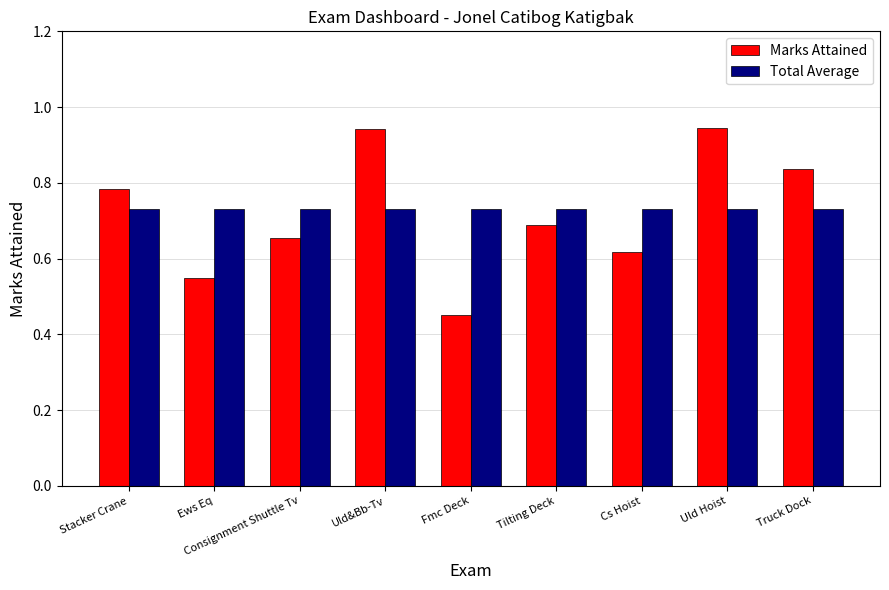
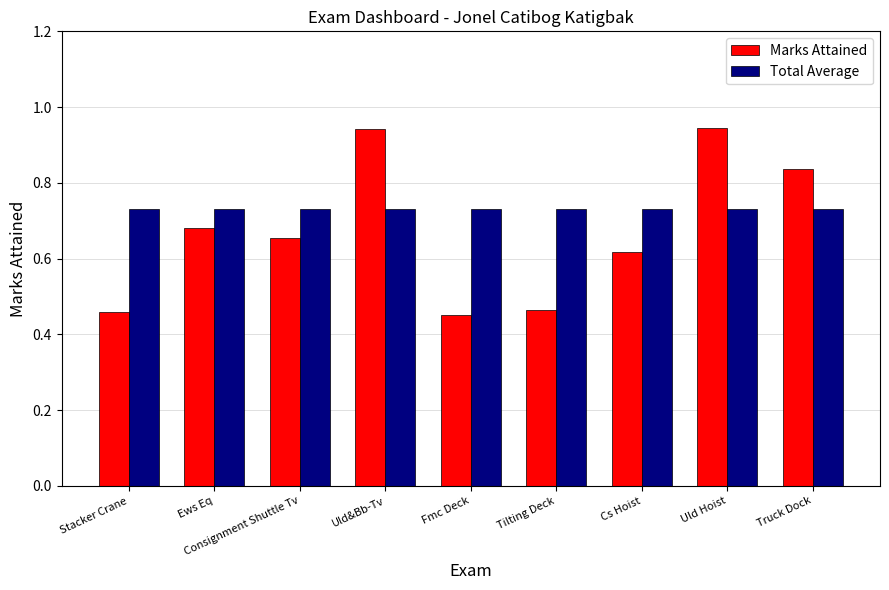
Marks Attained, Stacker Crane: 0.78 -> 0.46
Marks Attained, Ews Eq: 0.55 -> 0.68
Marks Attained, Tilting Deck: 0.69 -> 0.46
